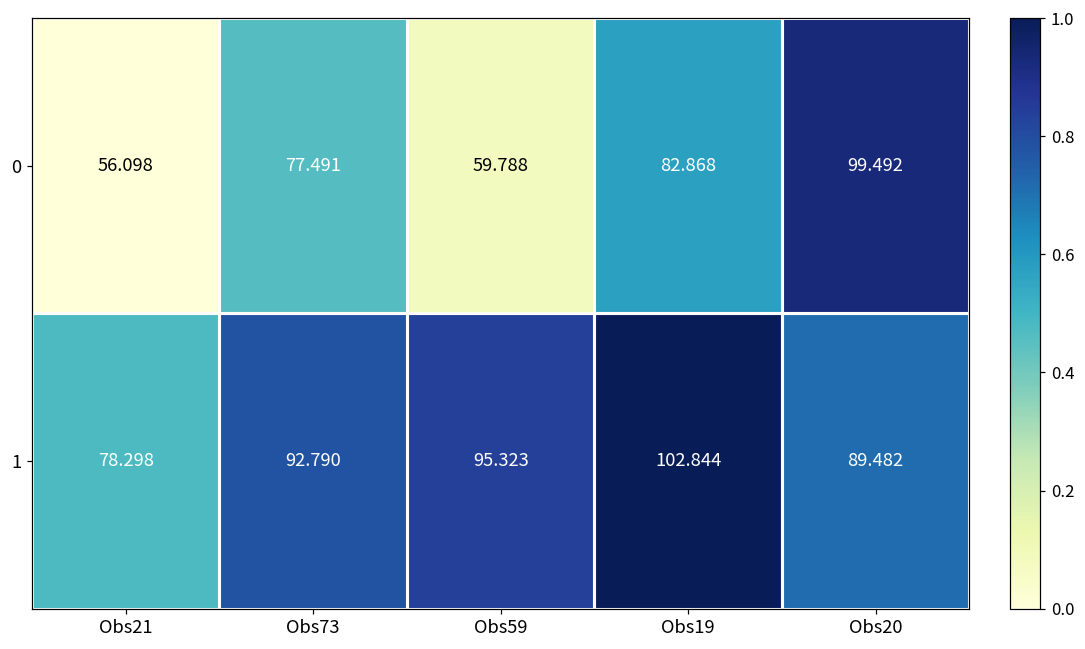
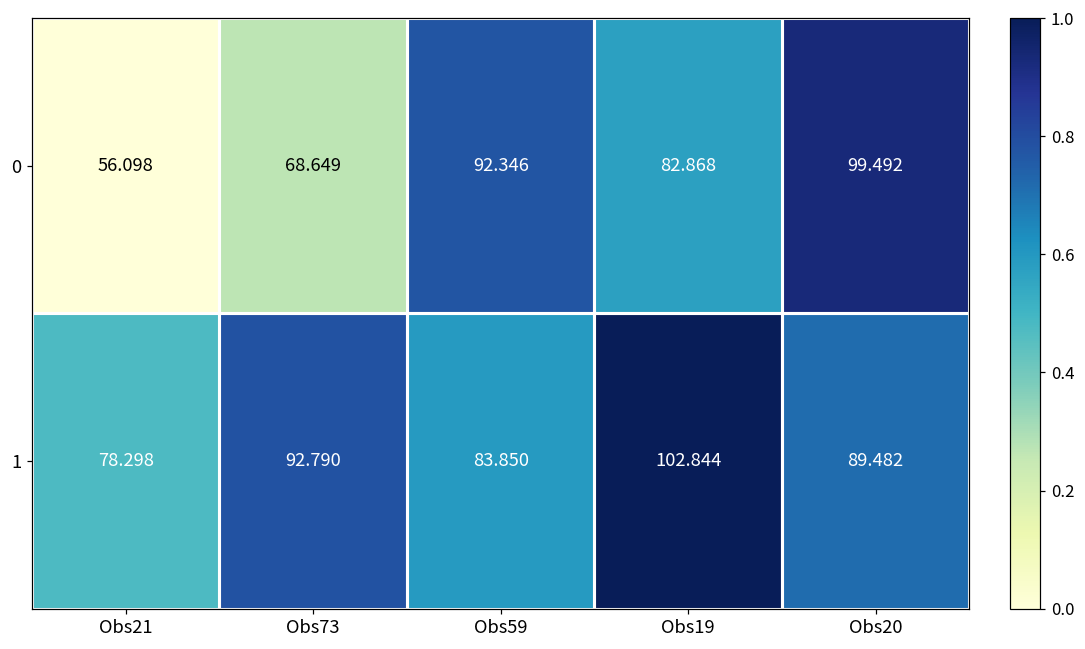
0, Obs73: 77.491 -> 68.649
0, Obs59: 59.788 -> 92.346
1, Obs59: 95.323 -> 83.850
